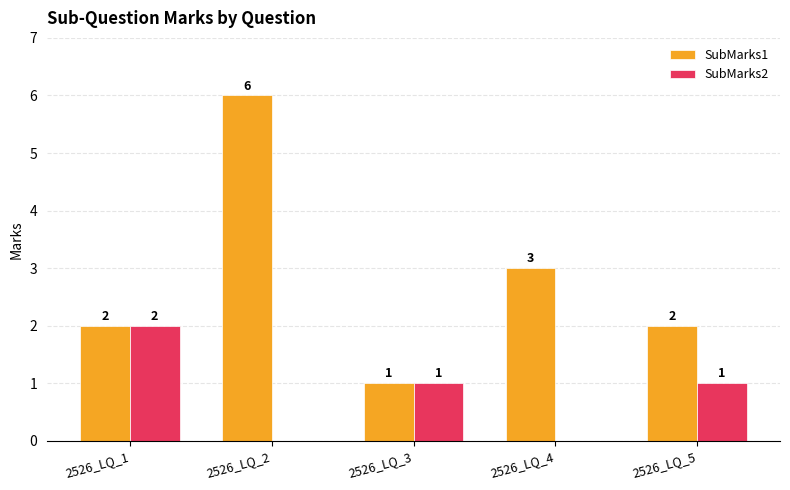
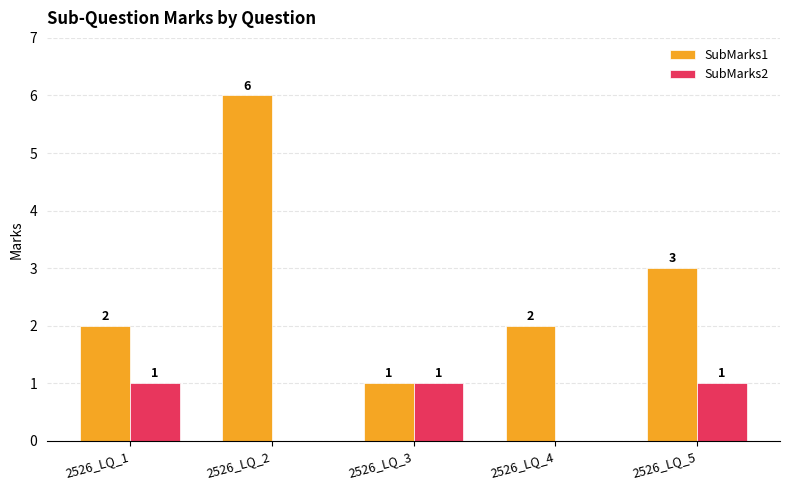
SubMarks2, 2526_LQ_1: 2 -> 1
SubMarks1, 2526_LQ_4: 3 -> 2
SubMarks1, 2526_LQ_5: 2 -> 3
